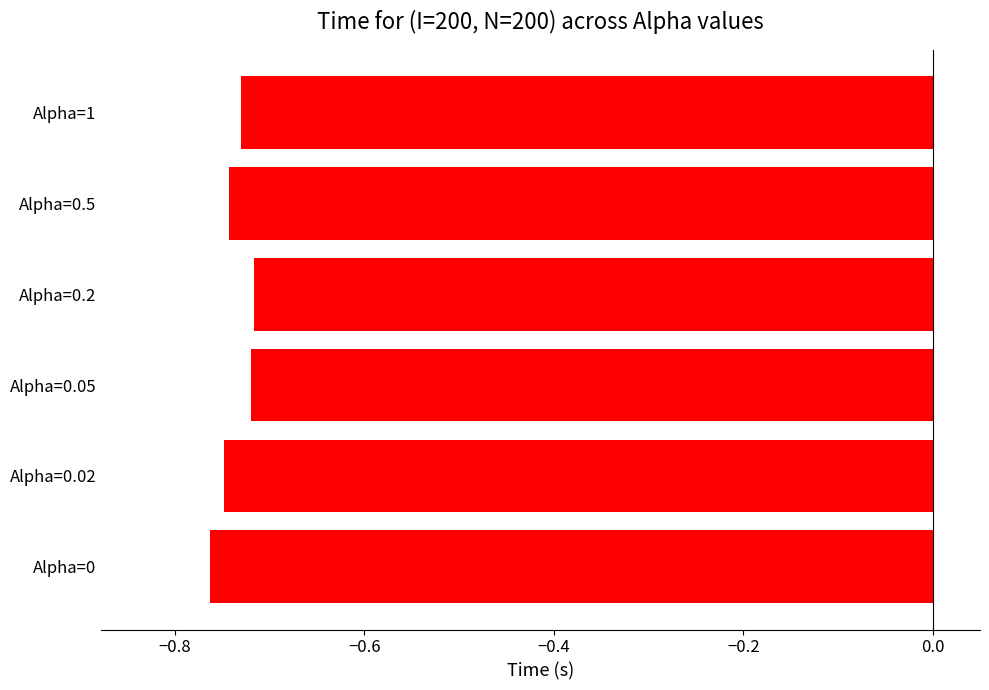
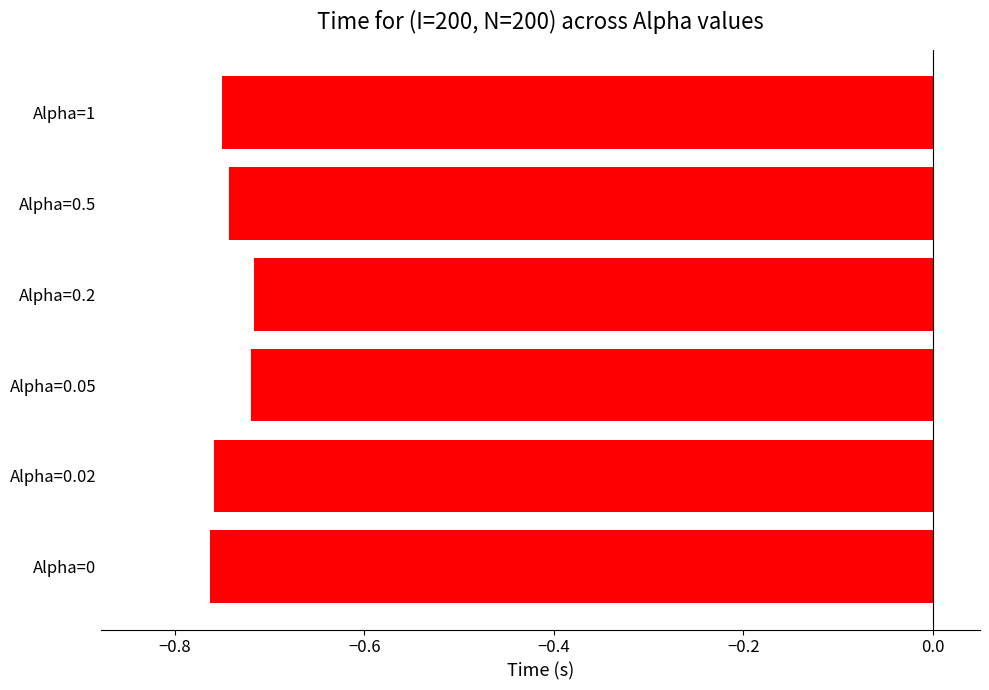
Alpha=1: -0.73 -> -0.75
Alpha=0.02: -0.75 -> -0.76
